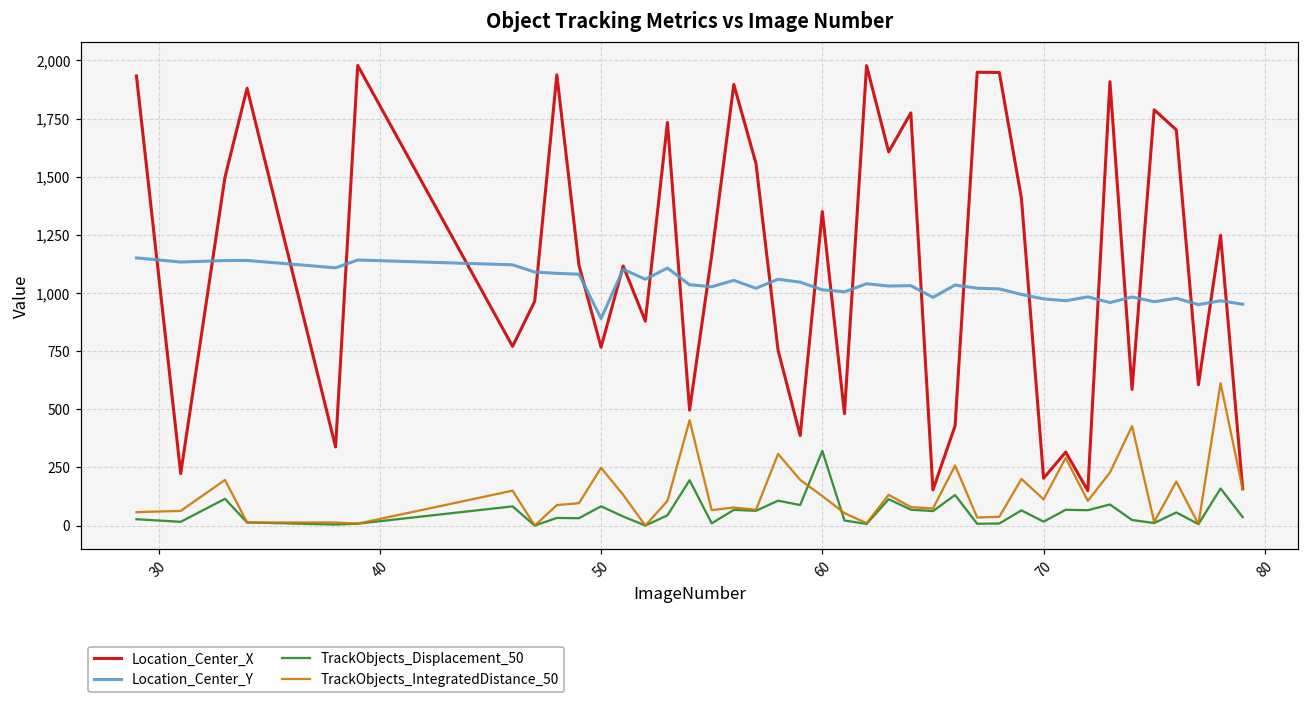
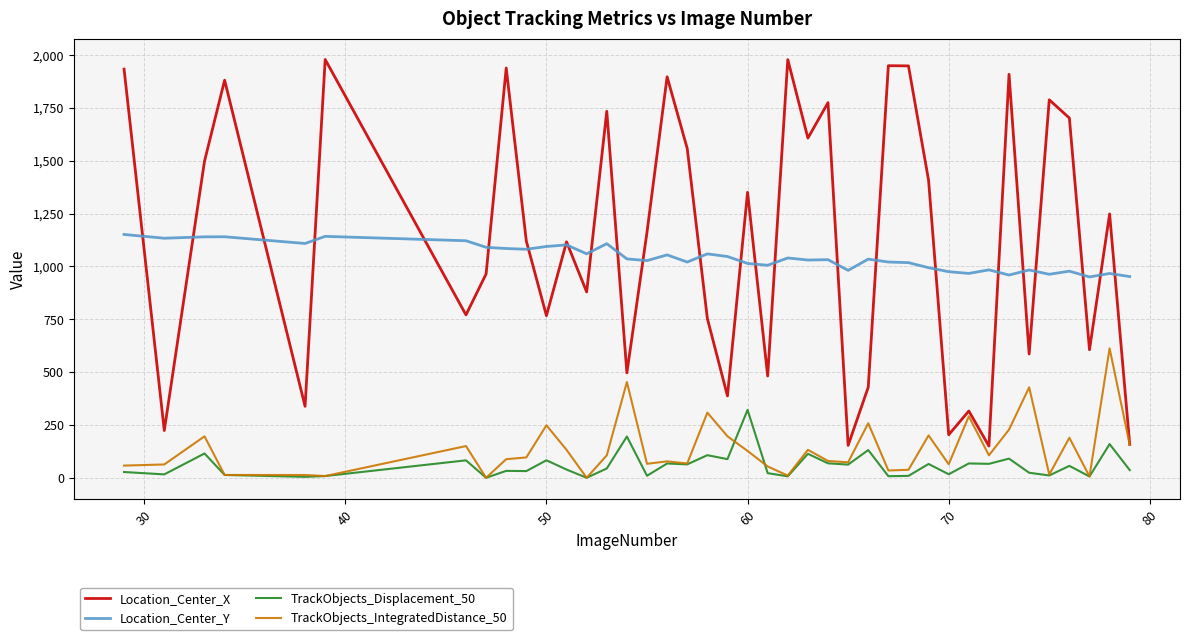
Location_Center_Y, 50: 890 -> 1,090
TrackObjects_IntegratedDistance_50, 70: 110 -> 60
